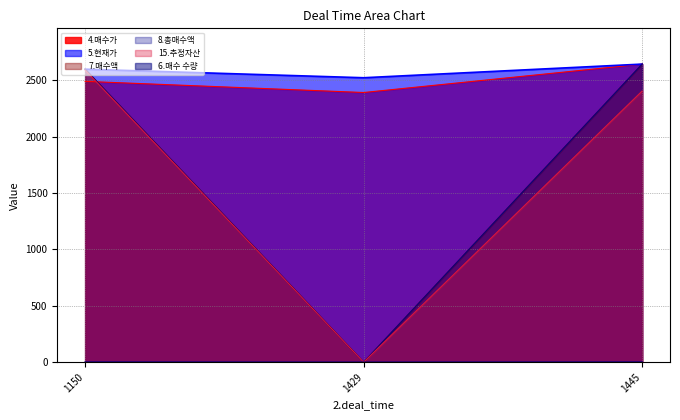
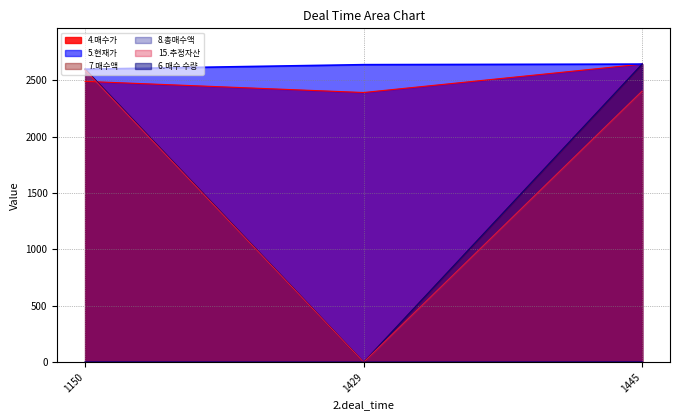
5.현재가, 1429: 2520 -> 2640
